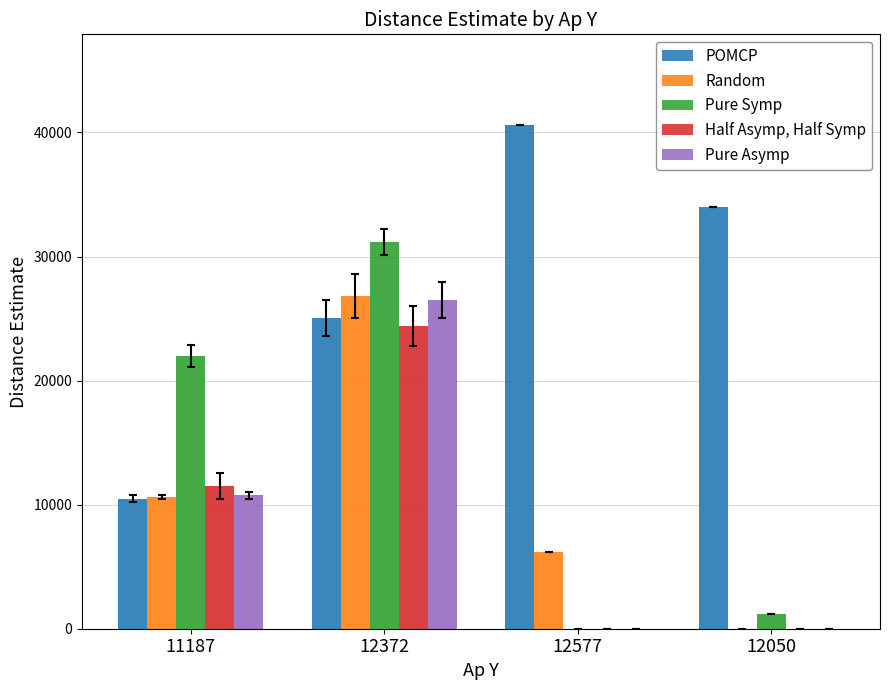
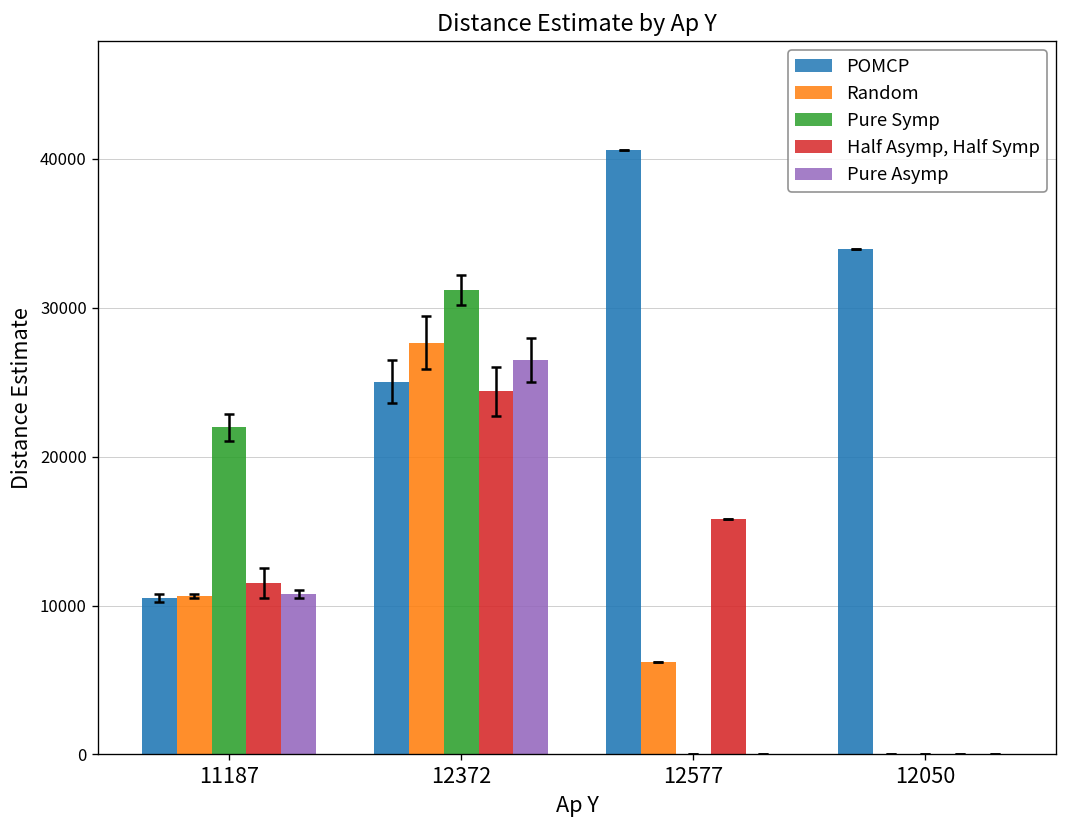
Random, 12372: 26800 -> 27700
Half Asymp, Half Symp, 12577: 0 -> 15800
Pure Symp, 12050: 1200 -> 0
